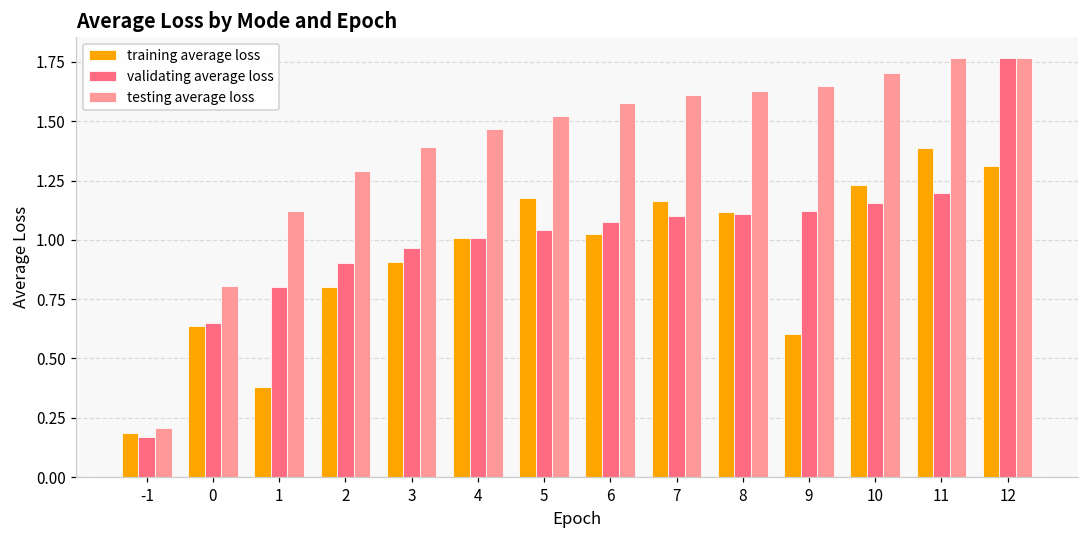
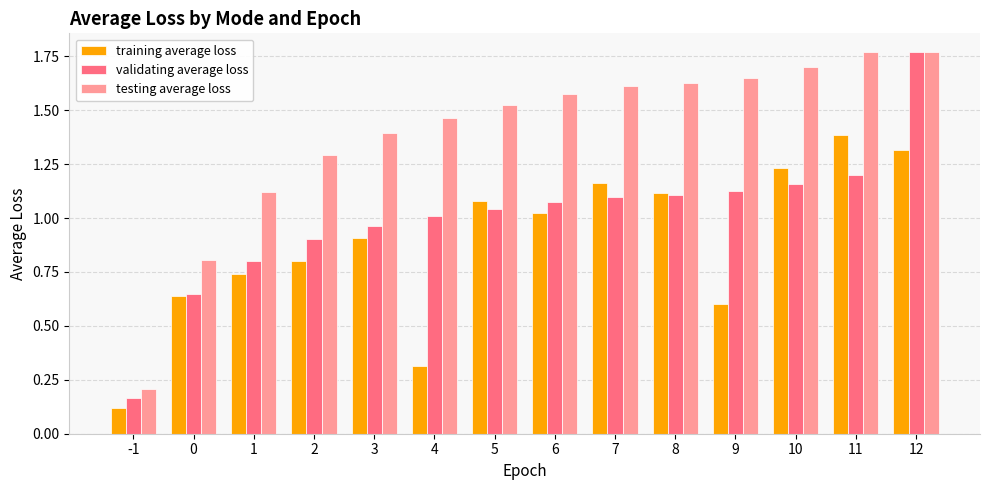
training average loss, -1: 0.19 -> 0.12
training average loss, 1: 0.38 -> 0.74
training average loss, 4: 1.01 -> 0.31
training average loss, 5: 1.18 -> 1.08
